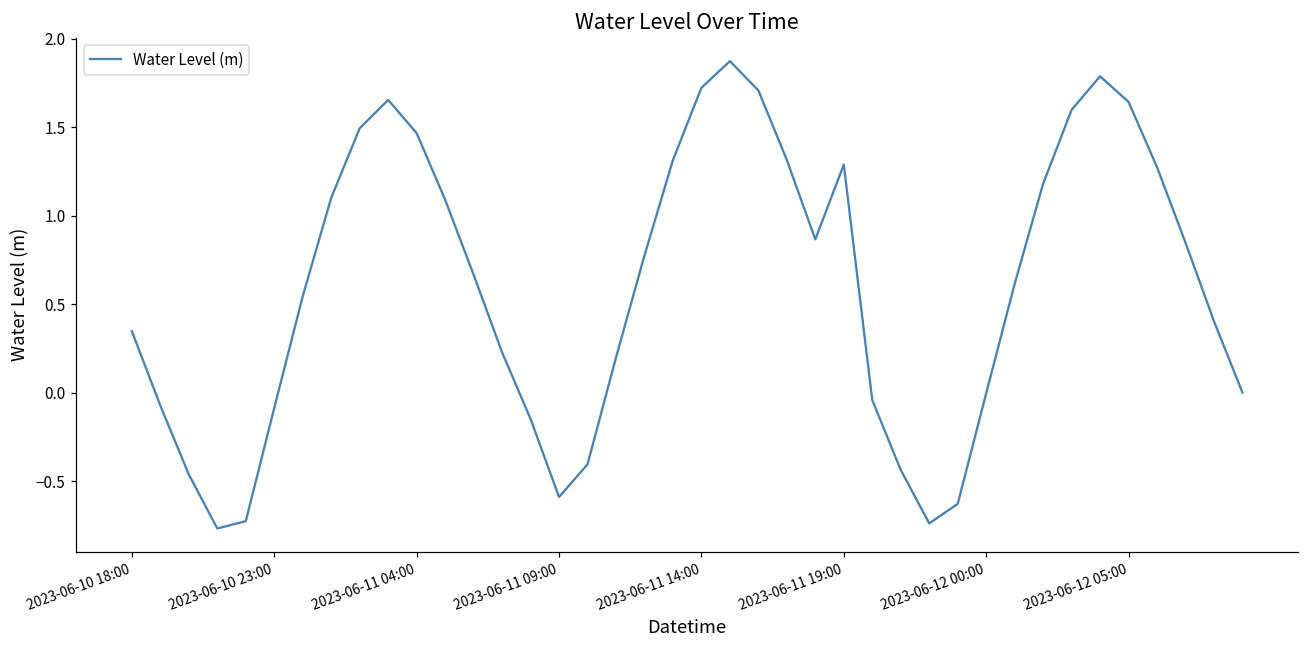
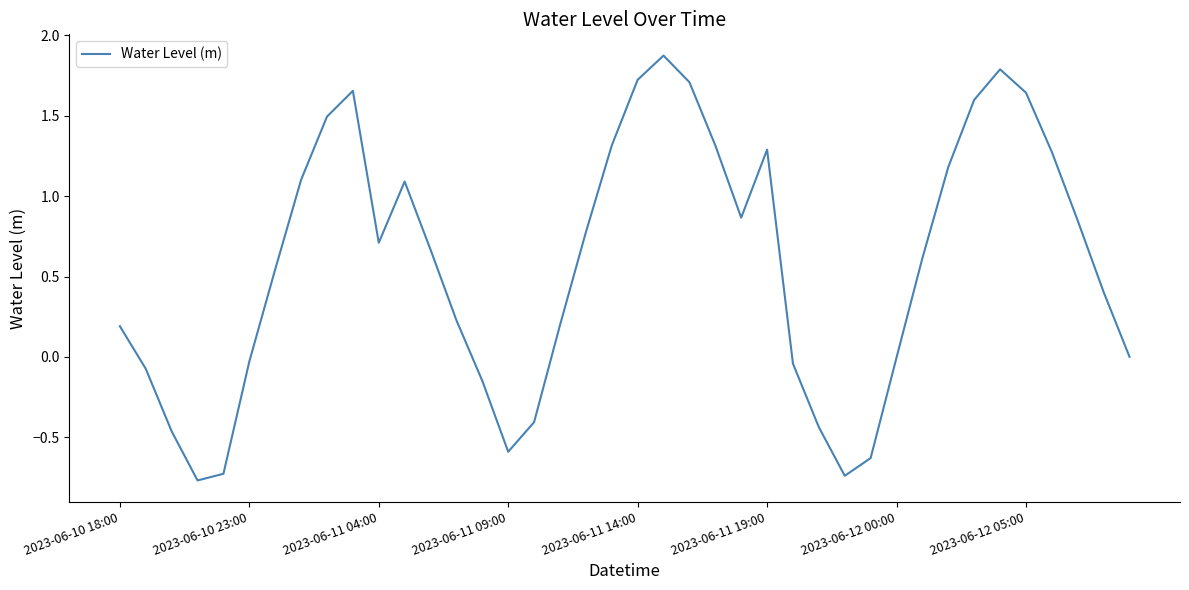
2023-06-10 18:00: 0.35 -> 0.19
2023-06-10 23:00: -0.09 -> -0.03
2023-06-11 04:00: 1.47 -> 0.71
